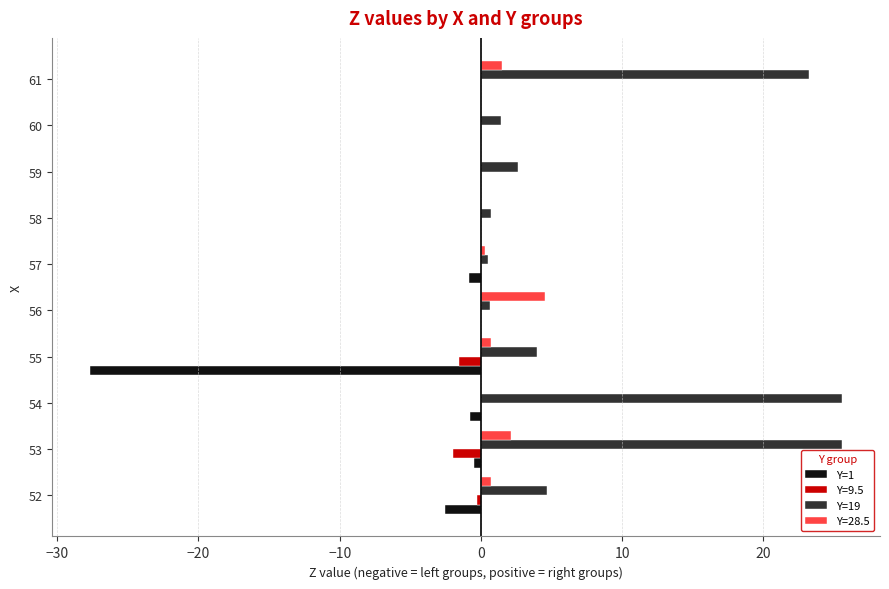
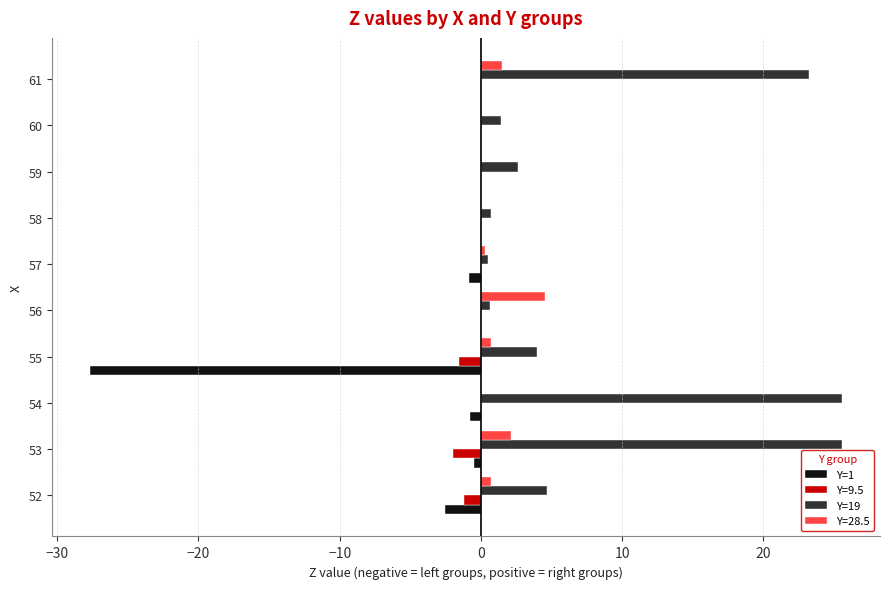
Y=9.5, 52: -0.3 -> -1.2
